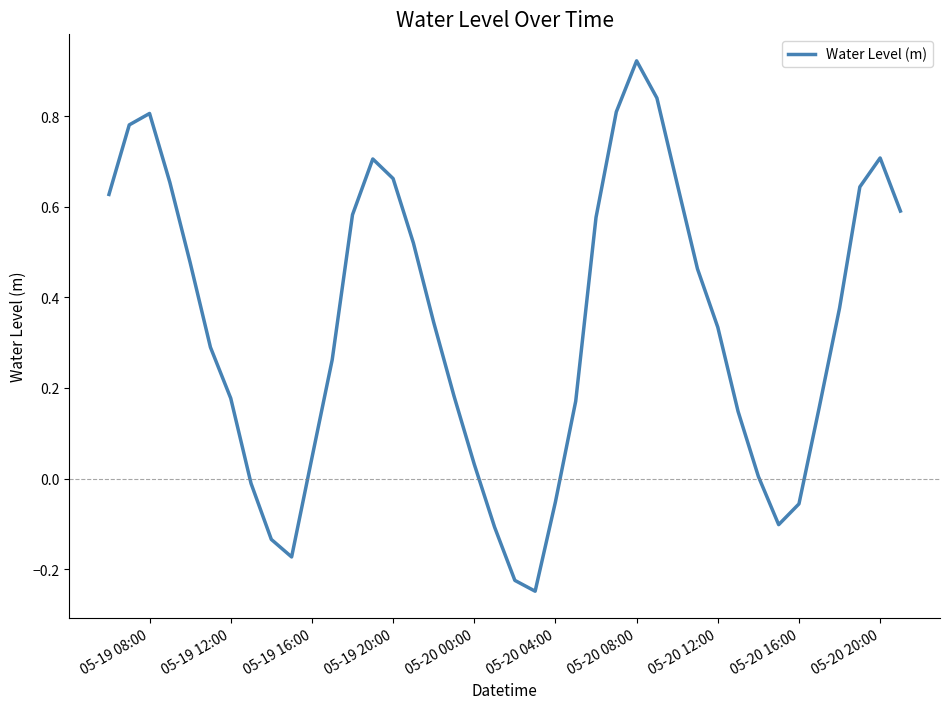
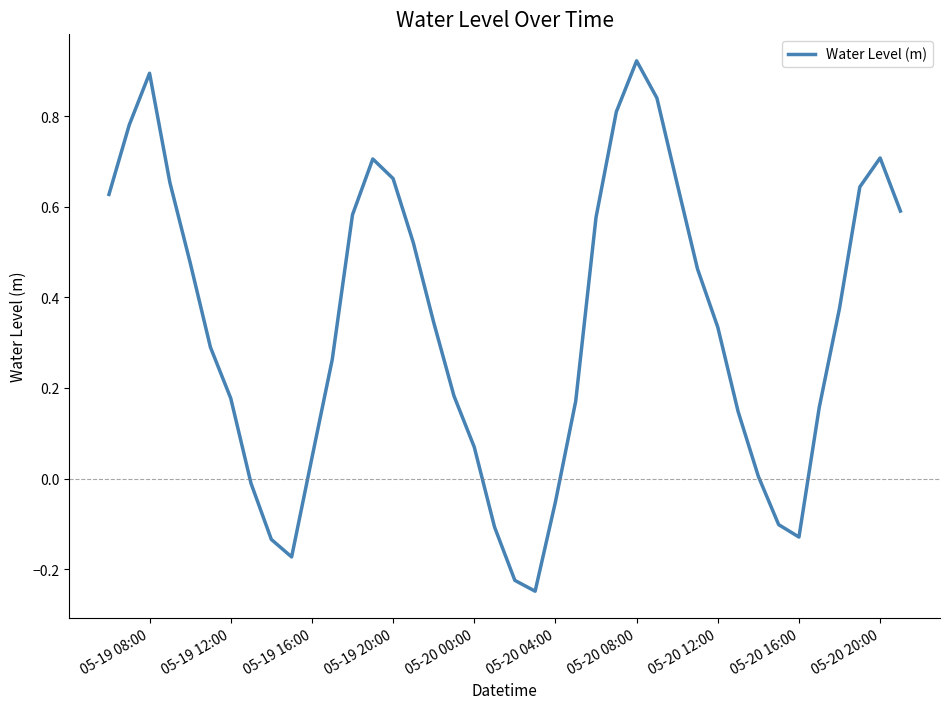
05-19 08:00: 0.81 -> 0.89
05-20 00:00: 0.03 -> 0.07
05-20 16:00: -0.06 -> -0.13
